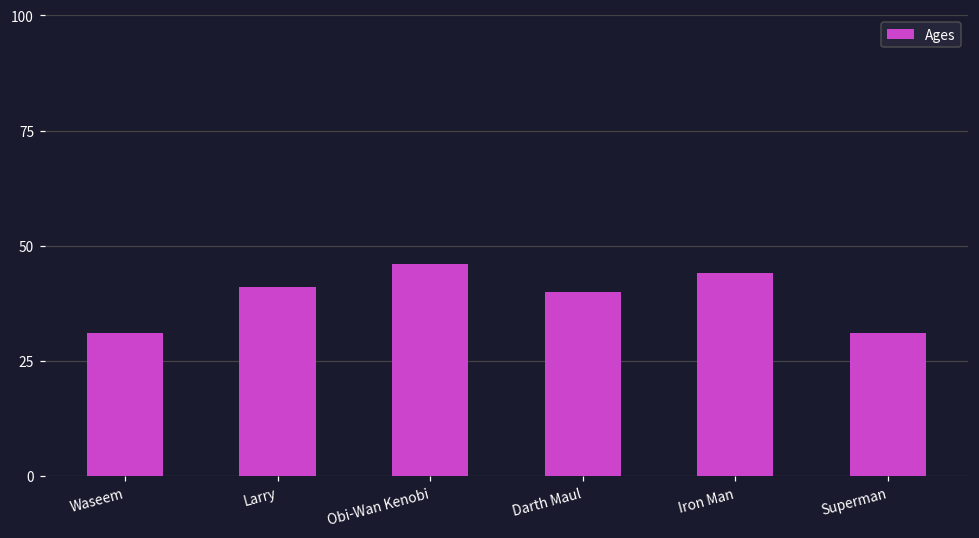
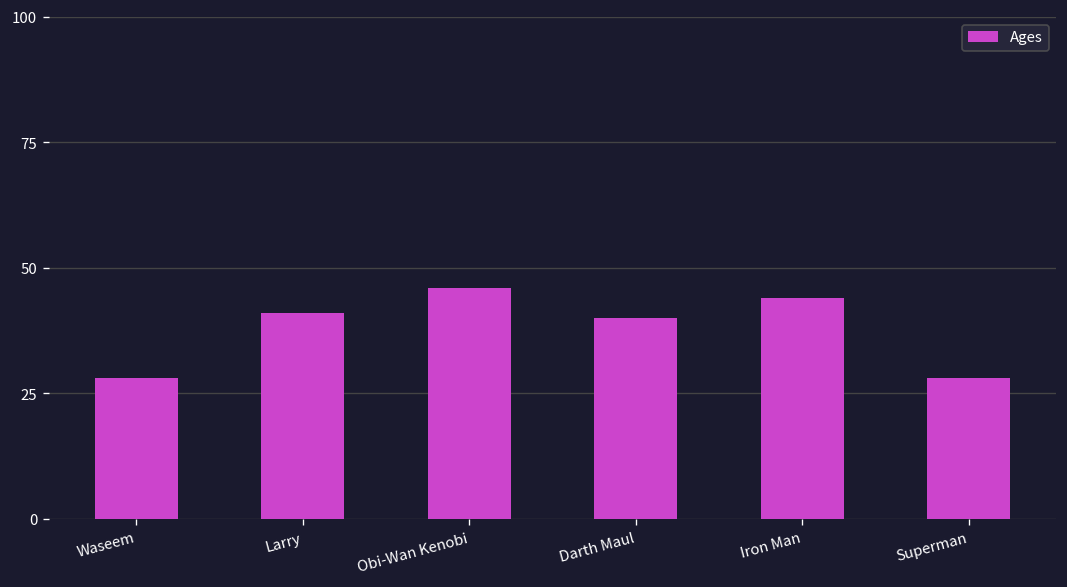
Waseem: 31 -> 28
Superman: 31 -> 28
